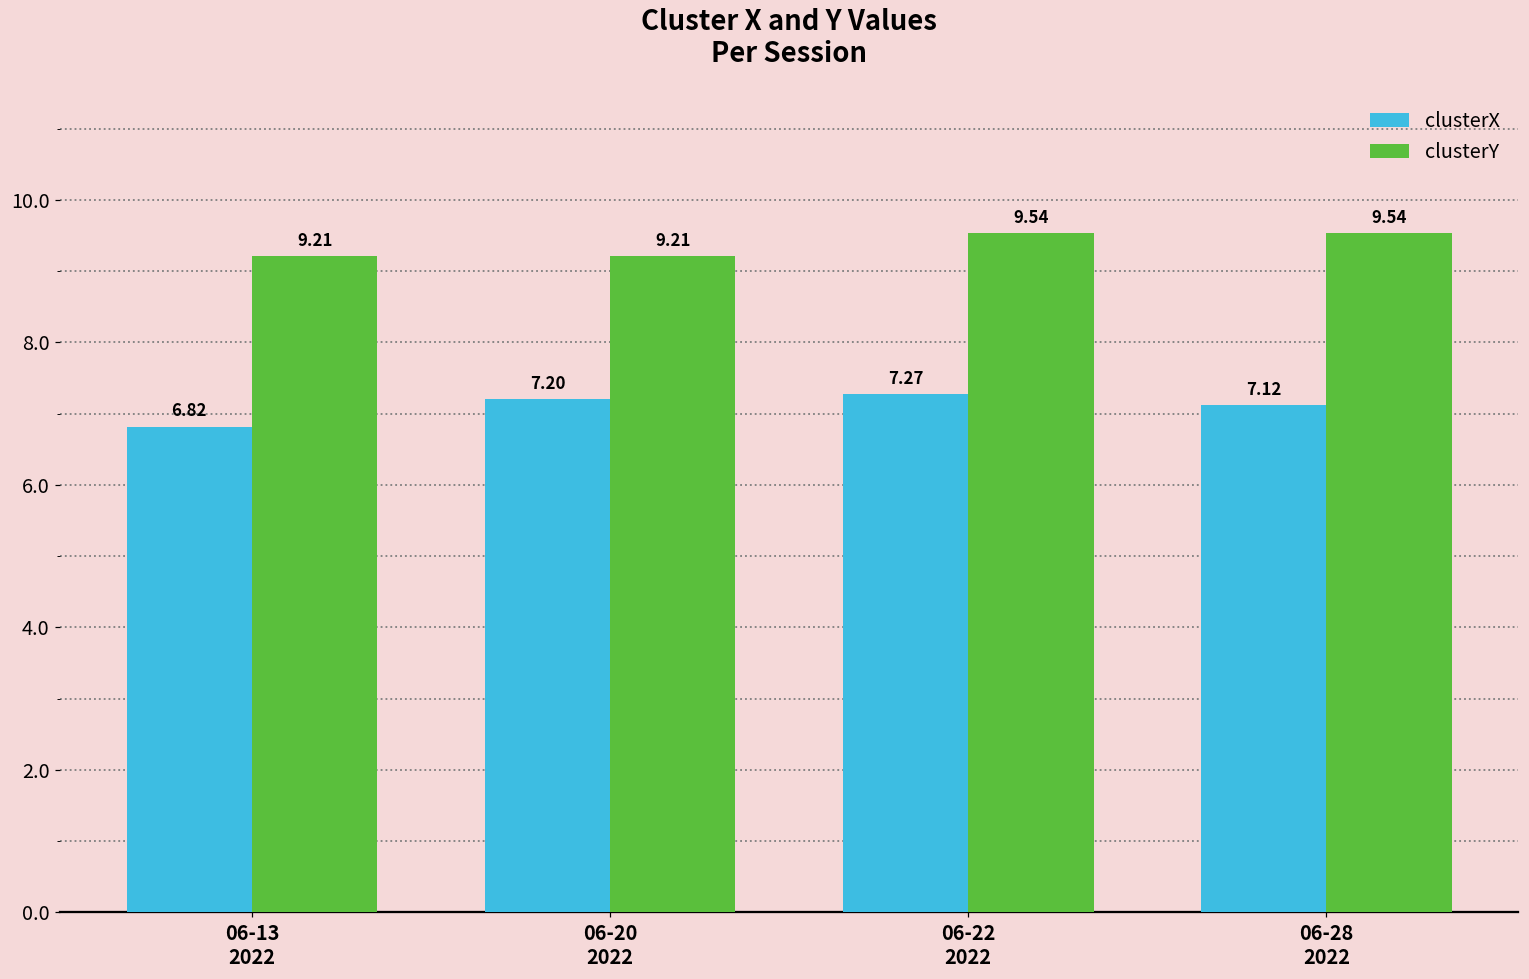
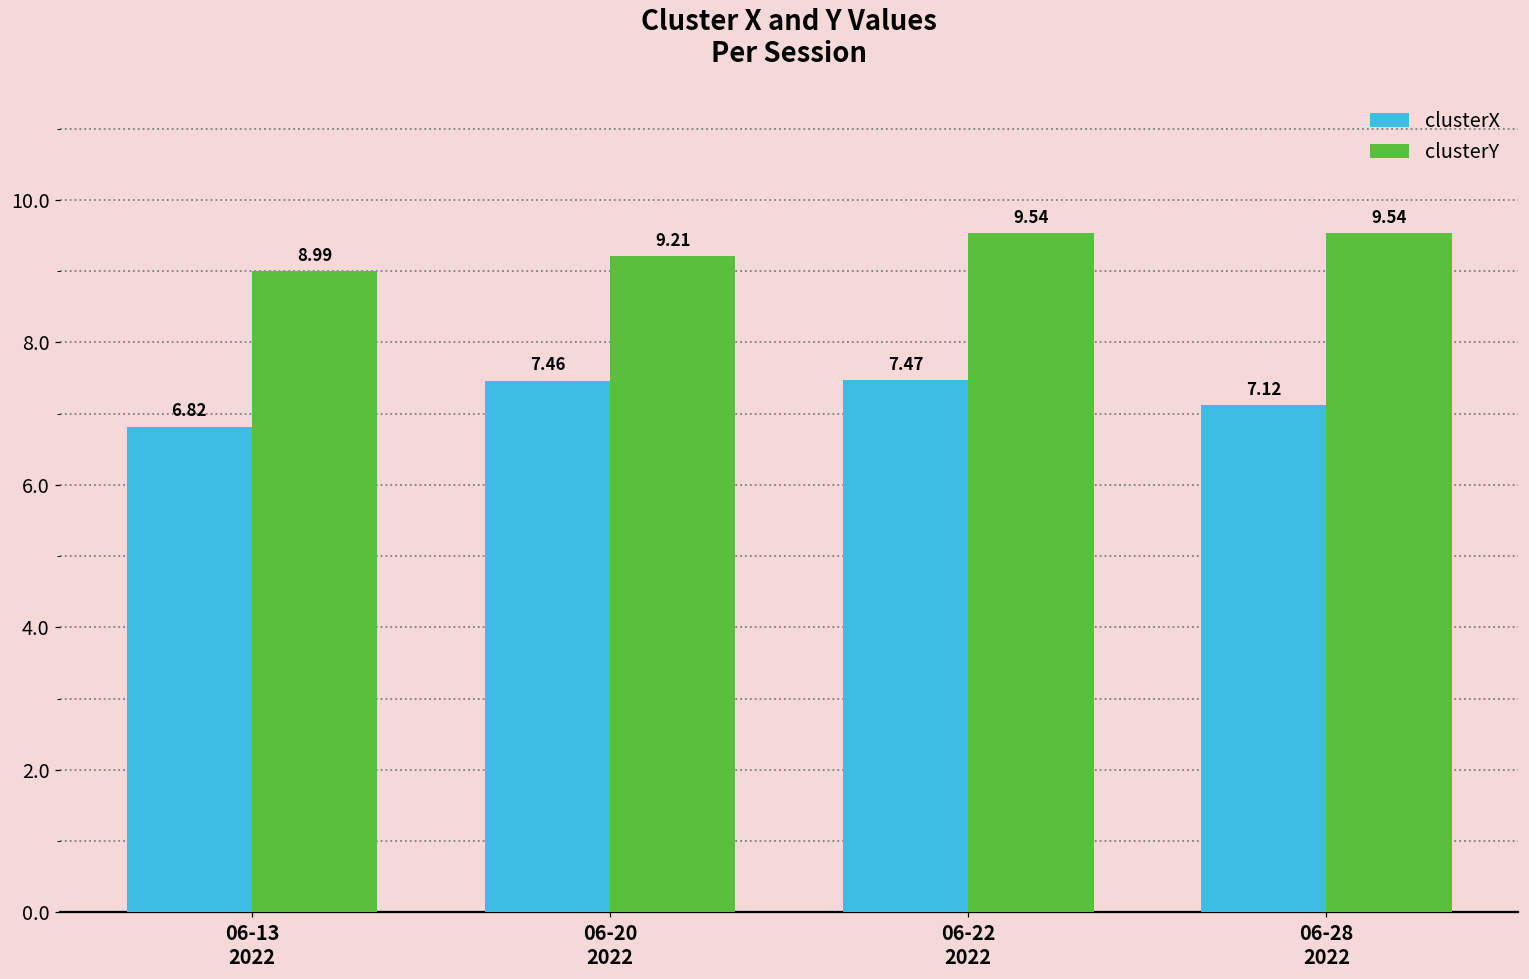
clusterY, 06-13 2022: 9.21 -> 8.99
clusterX, 06-20 2022: 7.20 -> 7.46
clusterX, 06-22 2022: 7.27 -> 7.47
